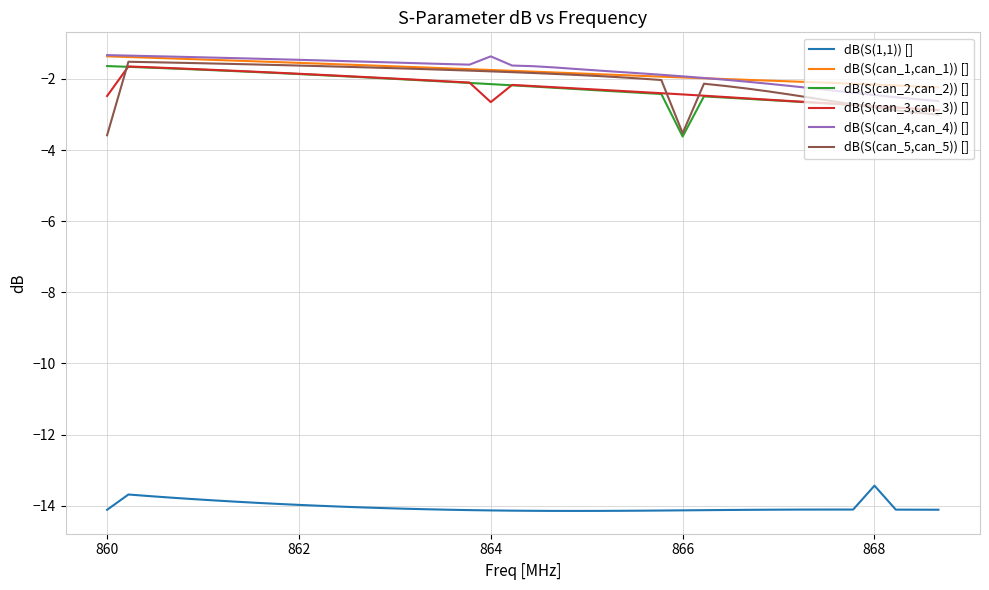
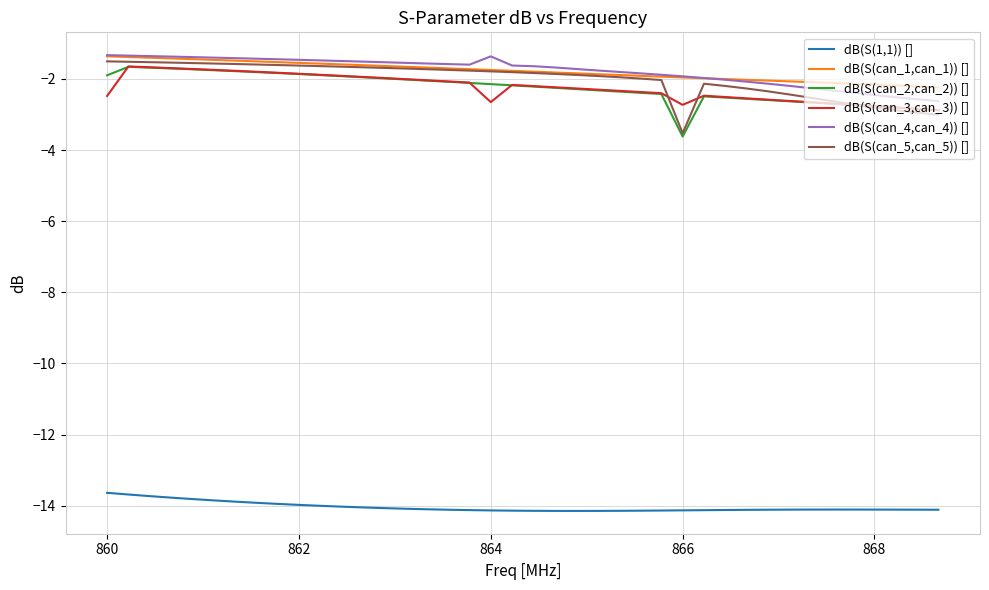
dB(S(1,1)) [], 860: -14.1 -> -13.6
dB(S(can_2,can_2)) [], 860: -1.6 -> -1.9
dB(S(can_5,can_5)) [], 860: -3.6 -> -1.5
dB(S(can_3,can_3)) [], 866: -2.4 -> -2.7
dB(S(1,1)) [], 868: -13.4 -> -14.1
